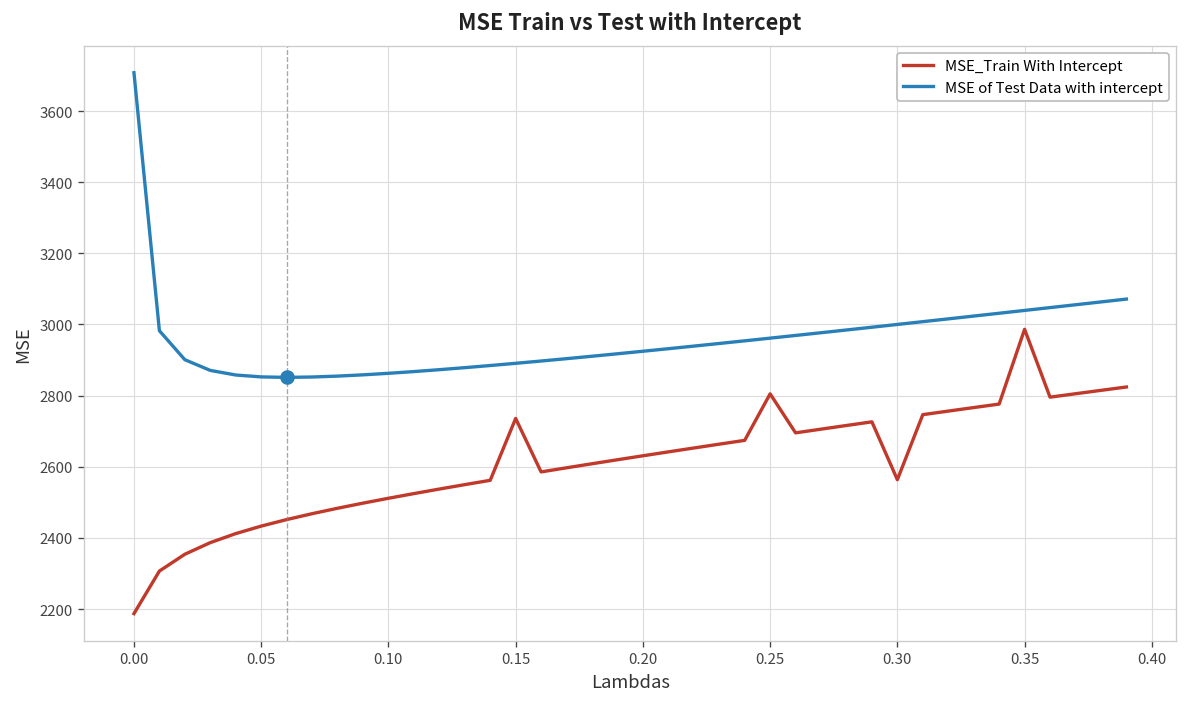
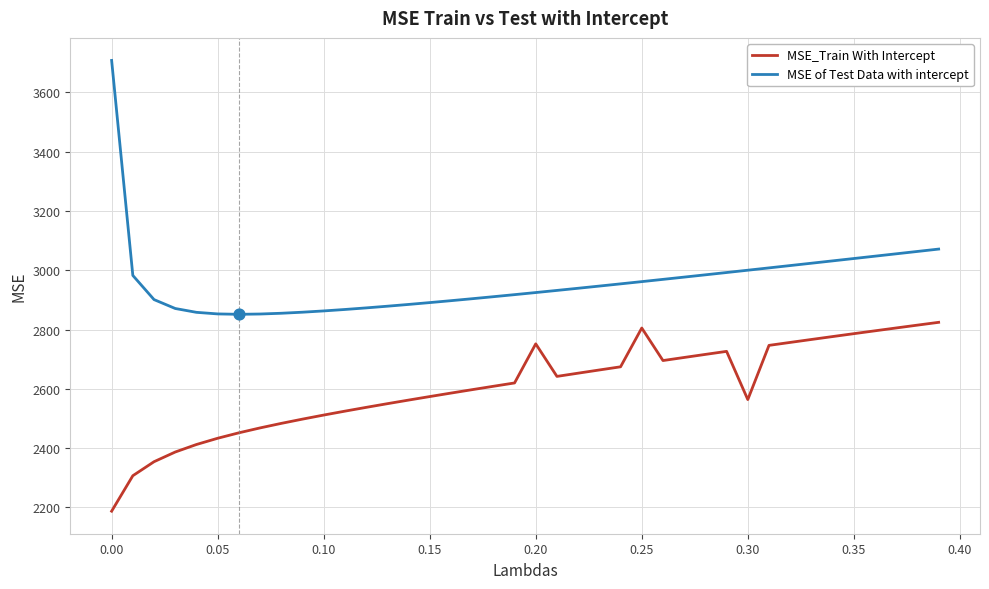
MSE_Train With Intercept, 0.15: 2740 -> 2570
MSE_Train With Intercept, 0.20: 2630 -> 2750
MSE_Train With Intercept, 0.35: 2990 -> 2790
